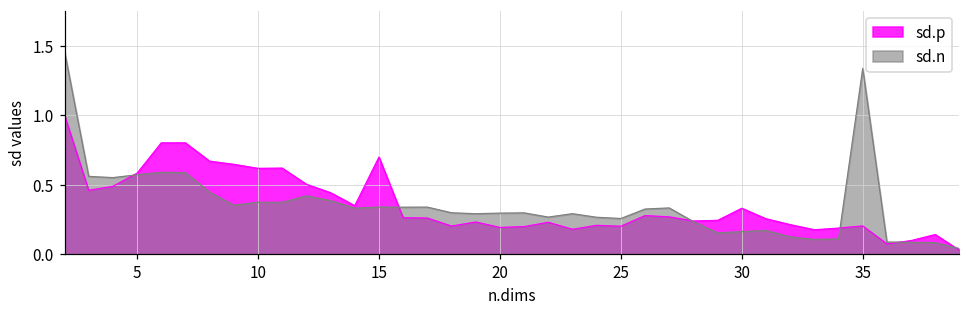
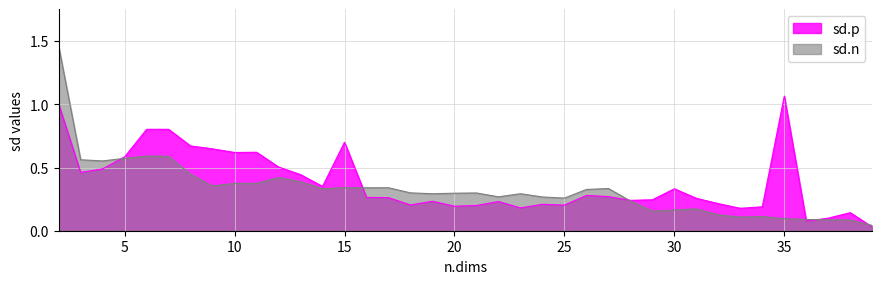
sd.p, 35: 0.20 -> 1.06
sd.n, 35: 1.34 -> 0.10
